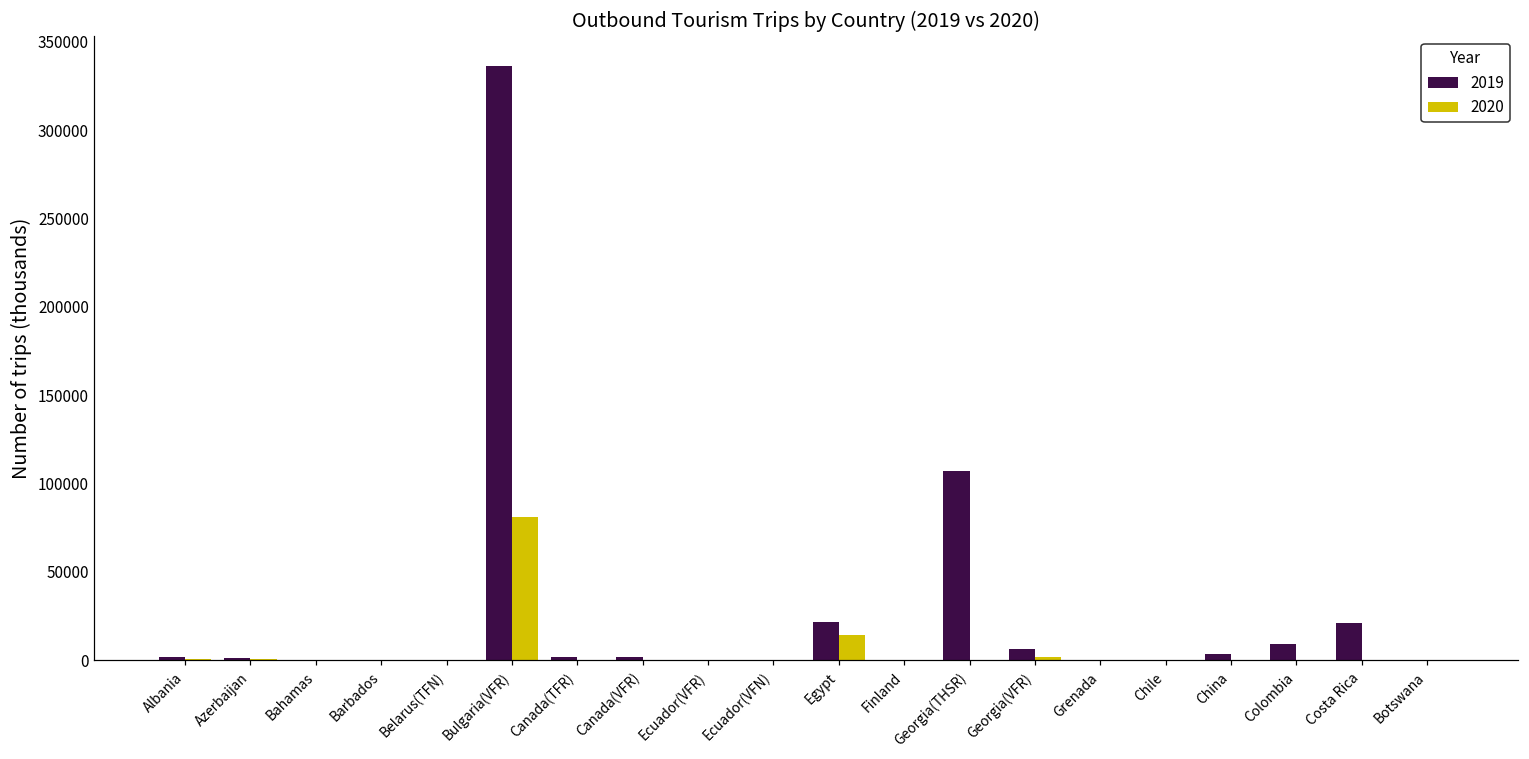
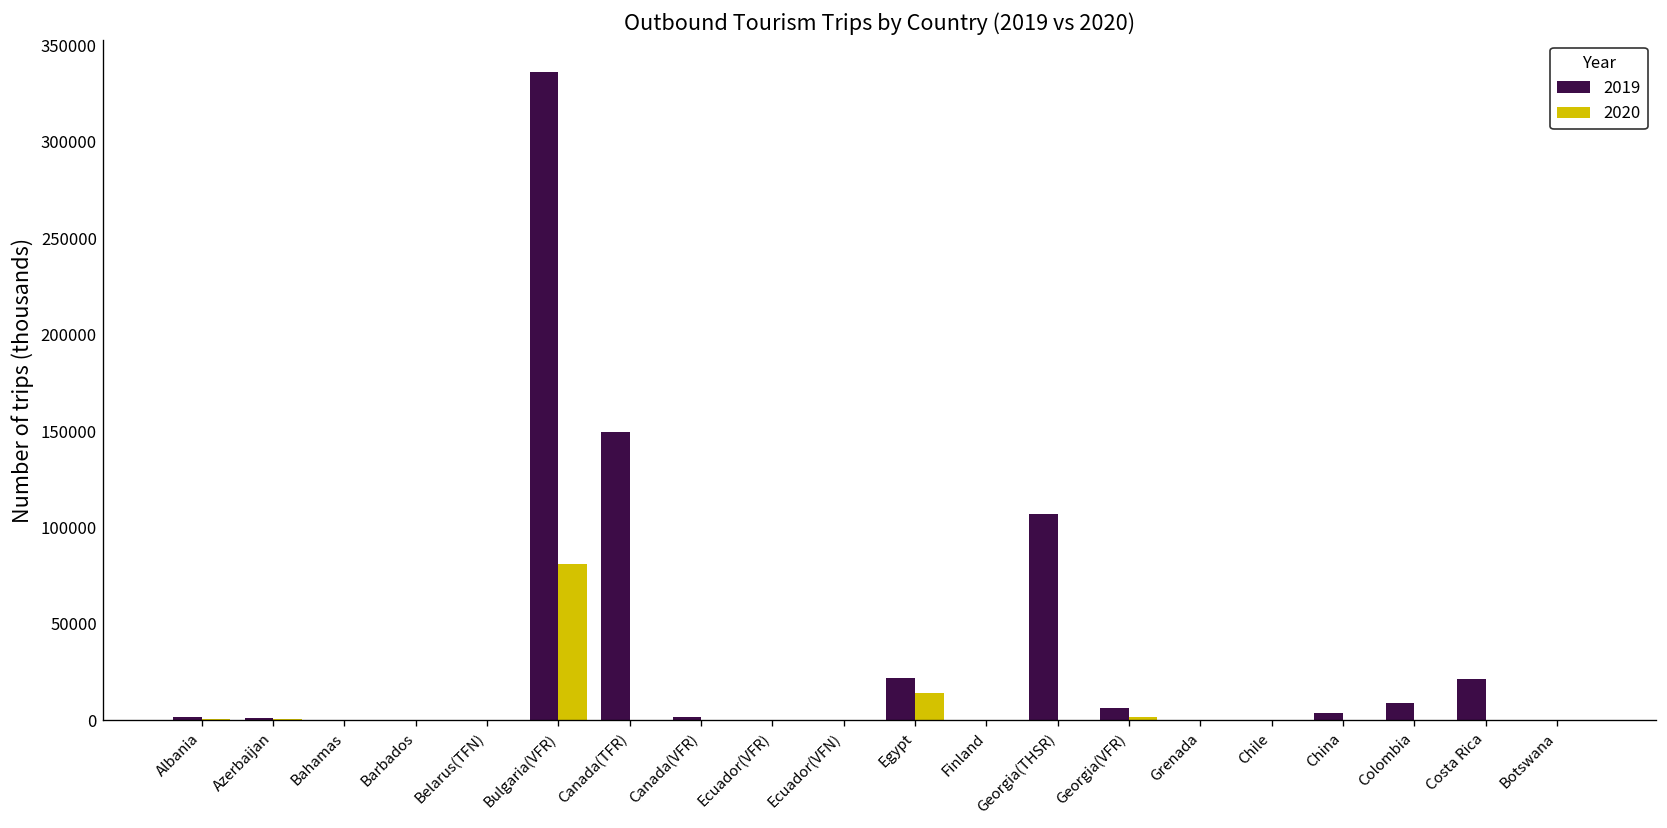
2019, Canada(TFR): 2000 -> 150000
